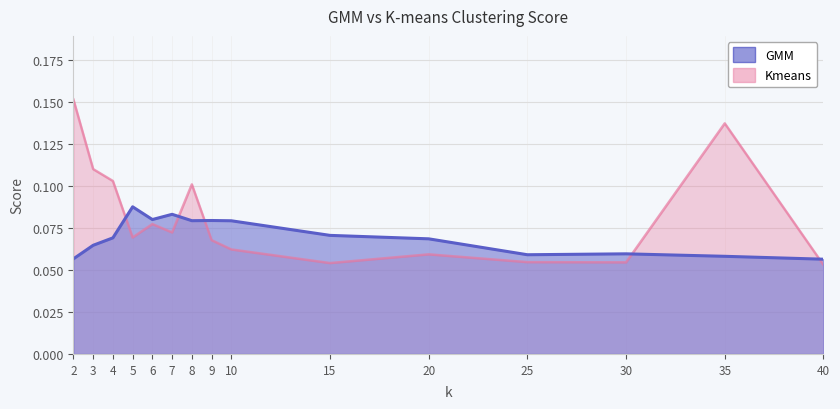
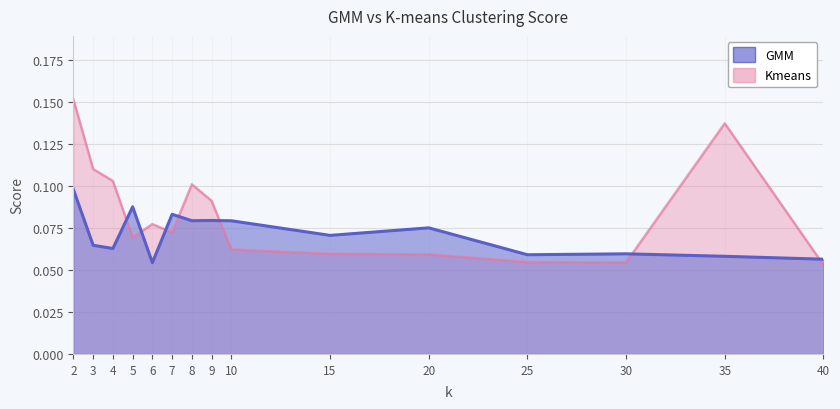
GMM, 2: 0.057 -> 0.098
GMM, 4: 0.069 -> 0.063
GMM, 6: 0.080 -> 0.054
Kmeans, 9: 0.068 -> 0.091
Kmeans, 15: 0.054 -> 0.060
GMM, 20: 0.069 -> 0.075
